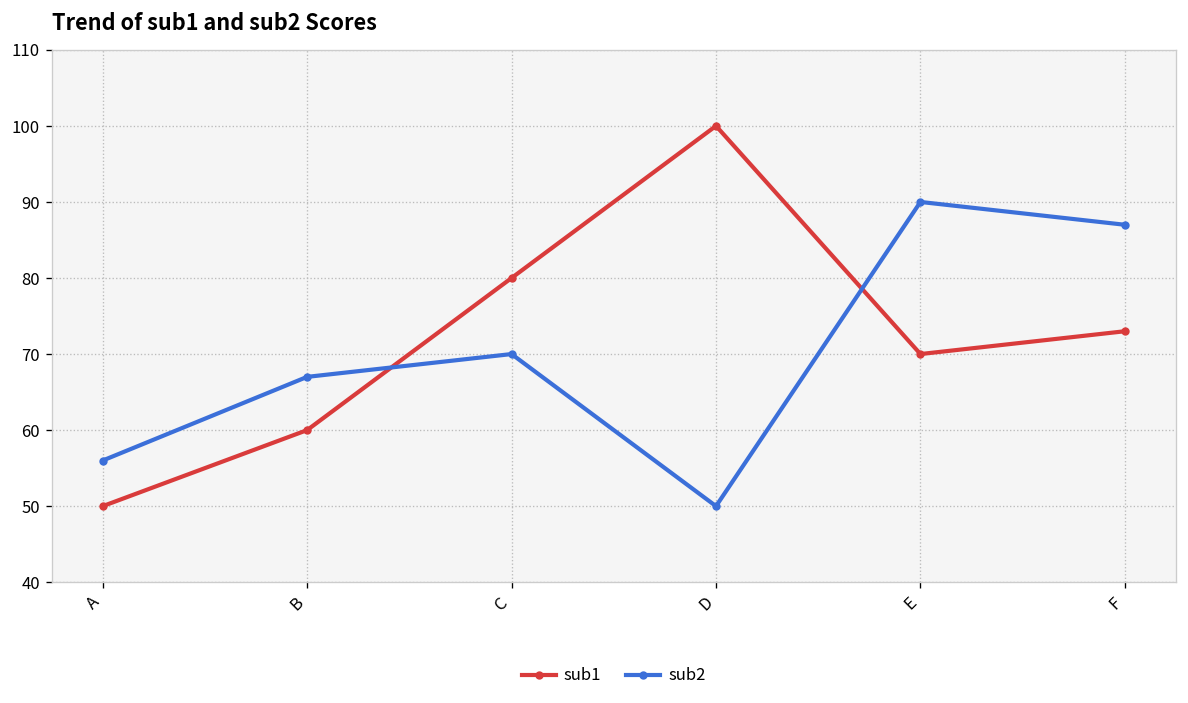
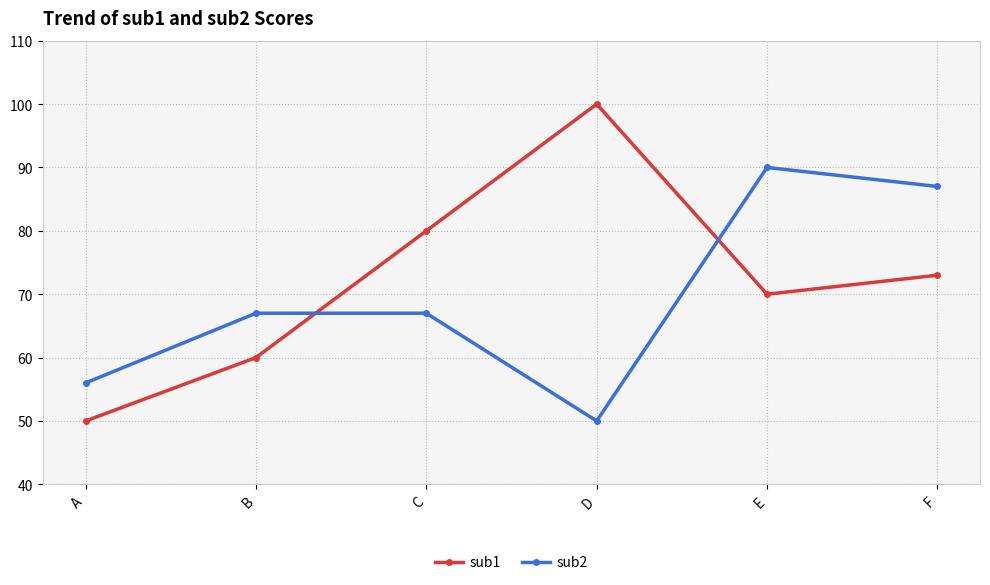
sub2, C: 70 -> 67
